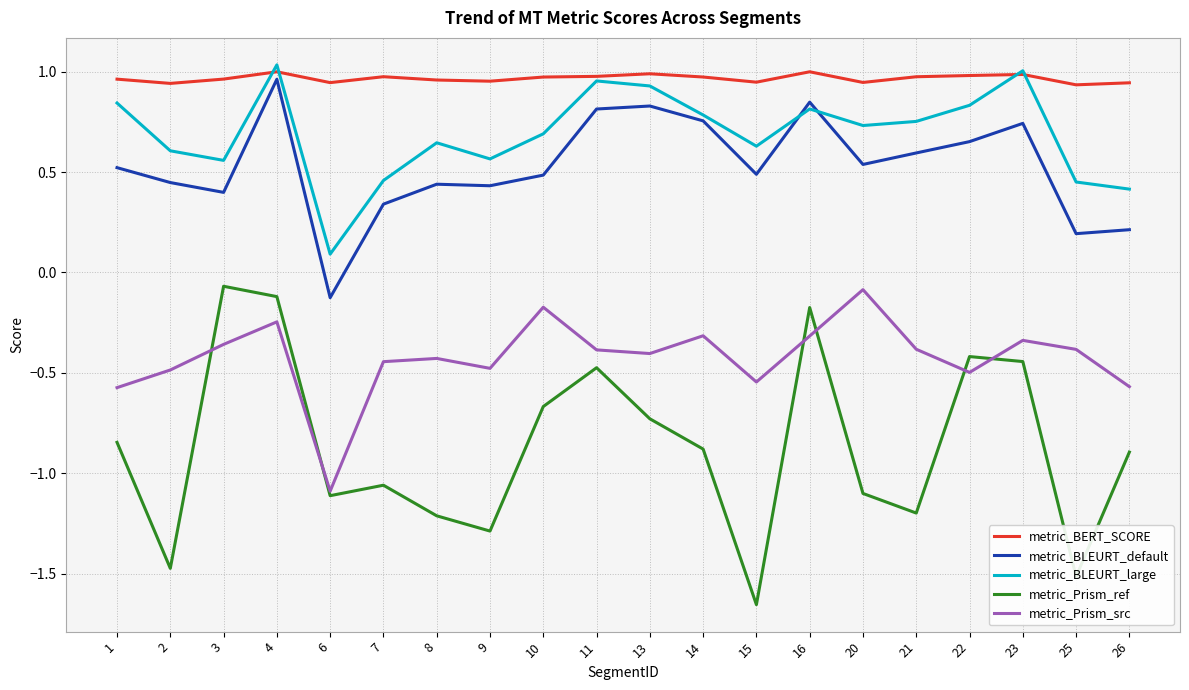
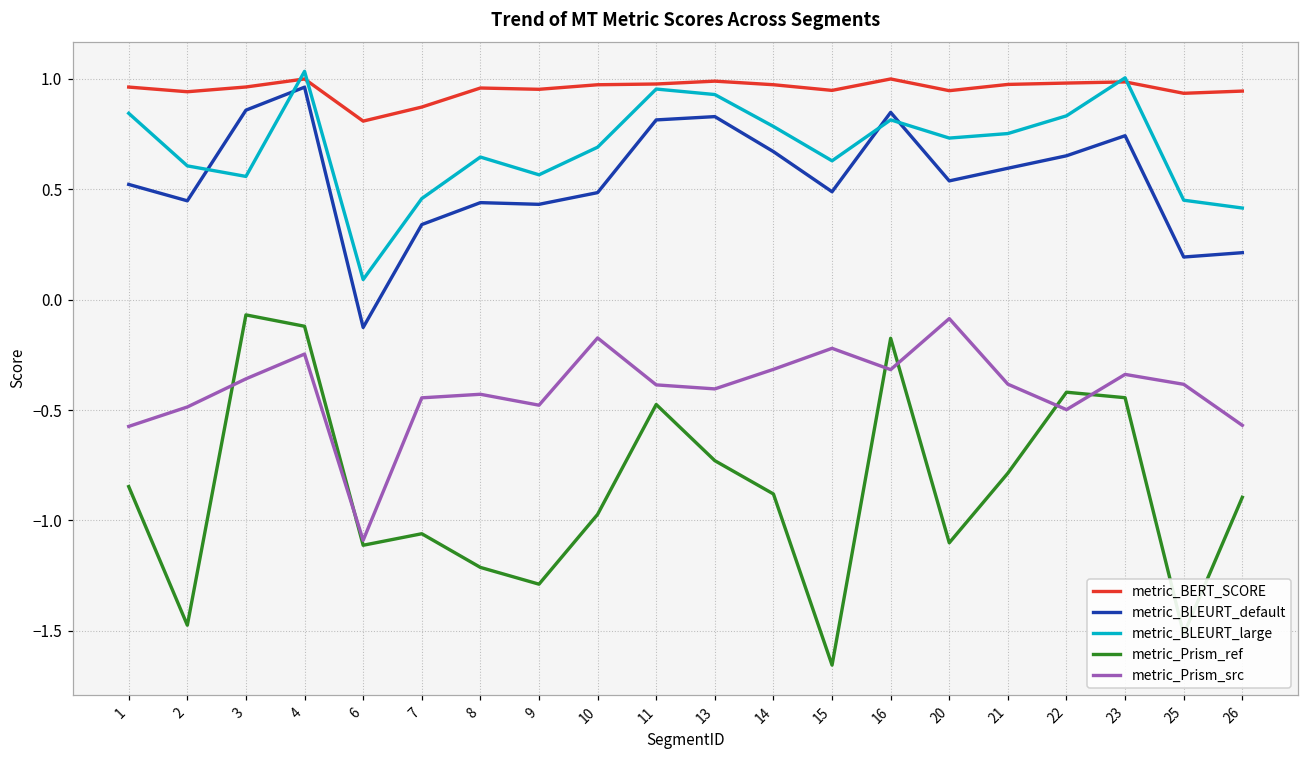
metric_BLEURT_default, 3: 0.40 -> 0.86
metric_BERT_SCORE, 6: 0.95 -> 0.81
metric_BERT_SCORE, 7: 0.98 -> 0.87
metric_Prism_ref, 10: -0.67 -> -0.97
metric_BLEURT_default, 14: 0.76 -> 0.67
metric_Prism_src, 15: -0.55 -> -0.22
metric_Prism_ref, 21: -1.20 -> -0.79
